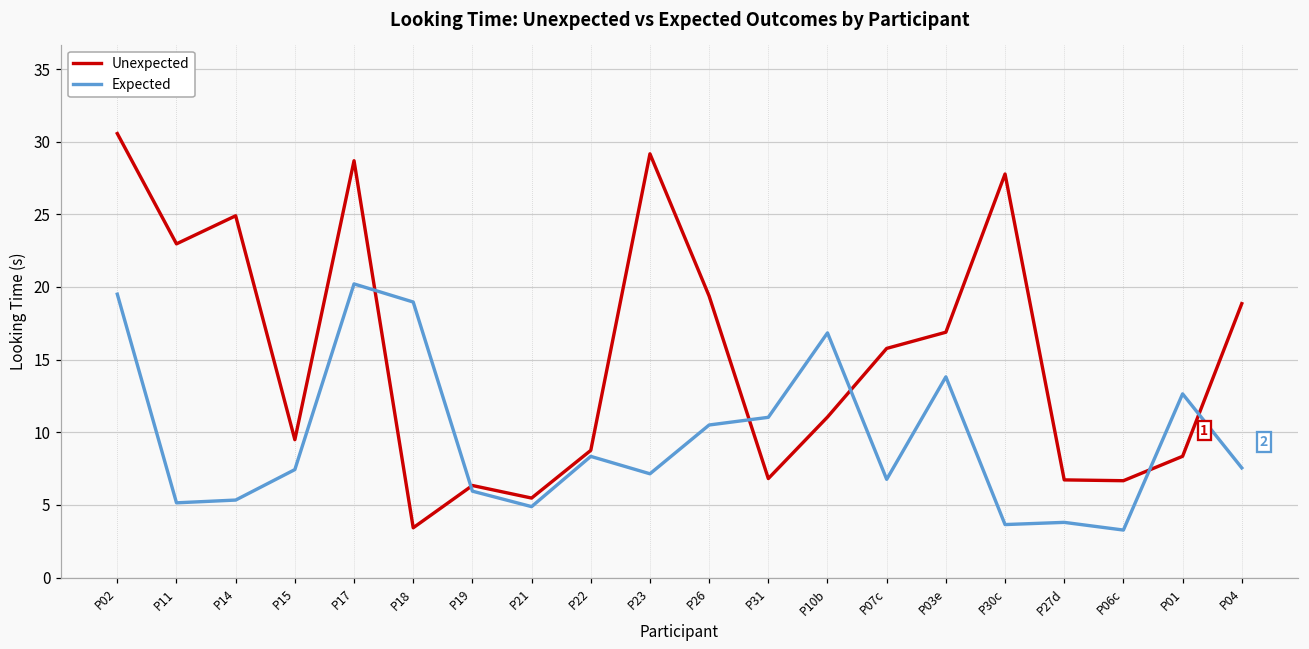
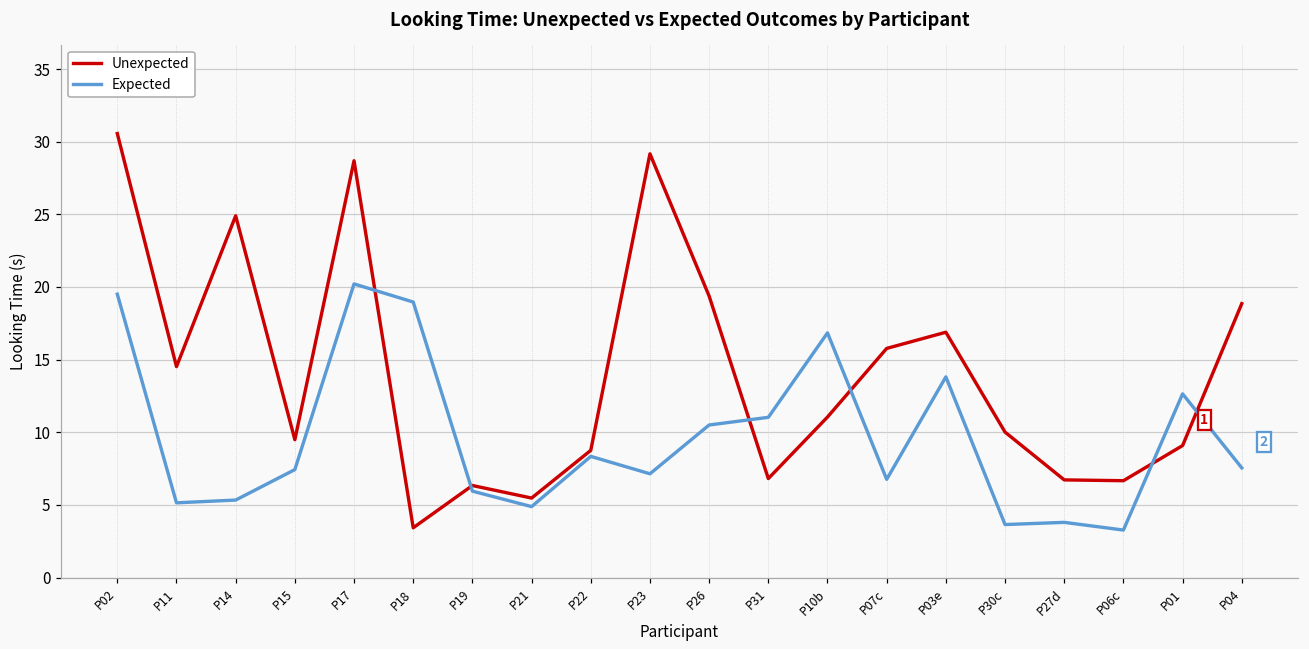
Unexpected, P11: 23.0 -> 14.5
Unexpected, P30c: 27.8 -> 10.0
Unexpected, P01: 8.3 -> 9.1
